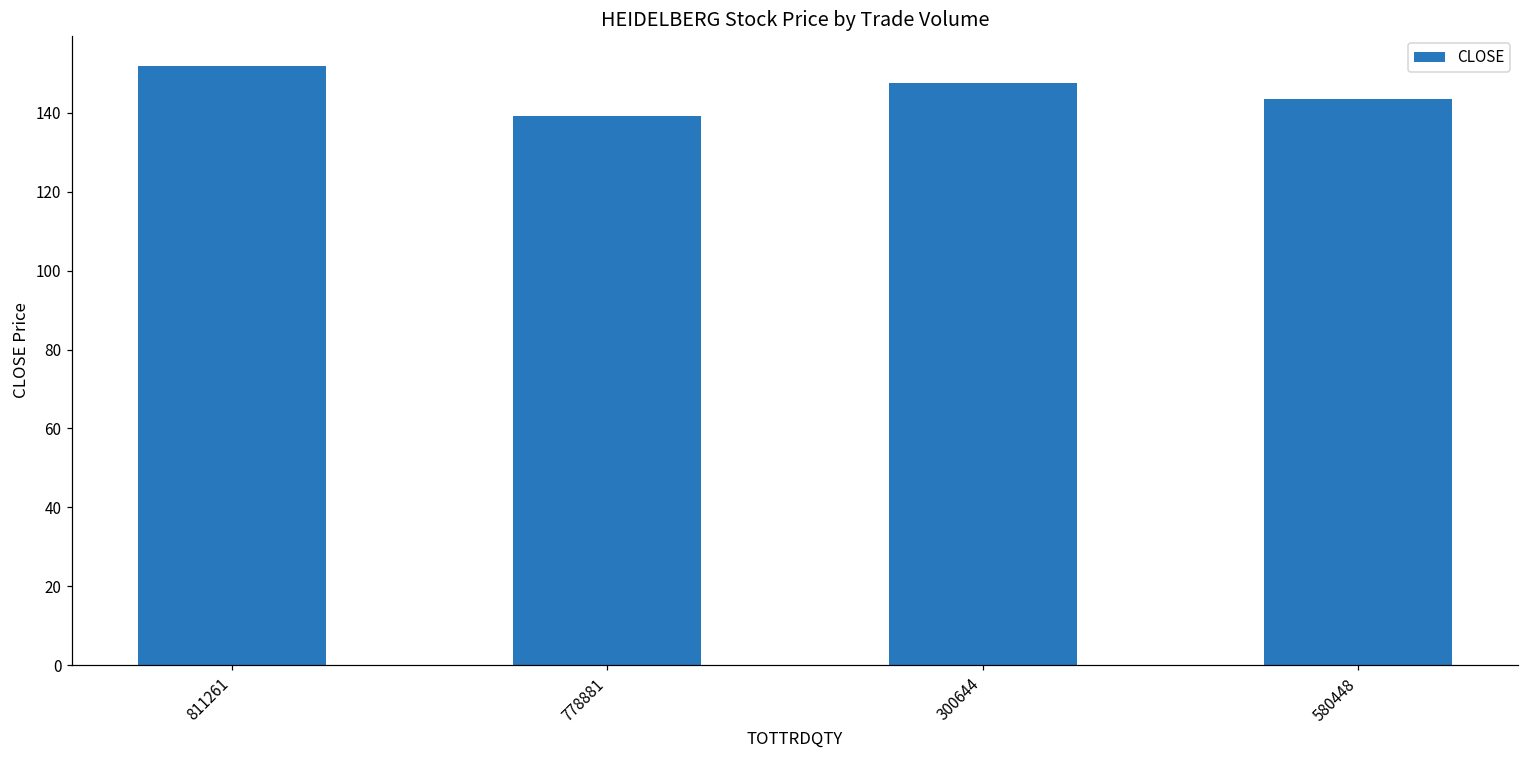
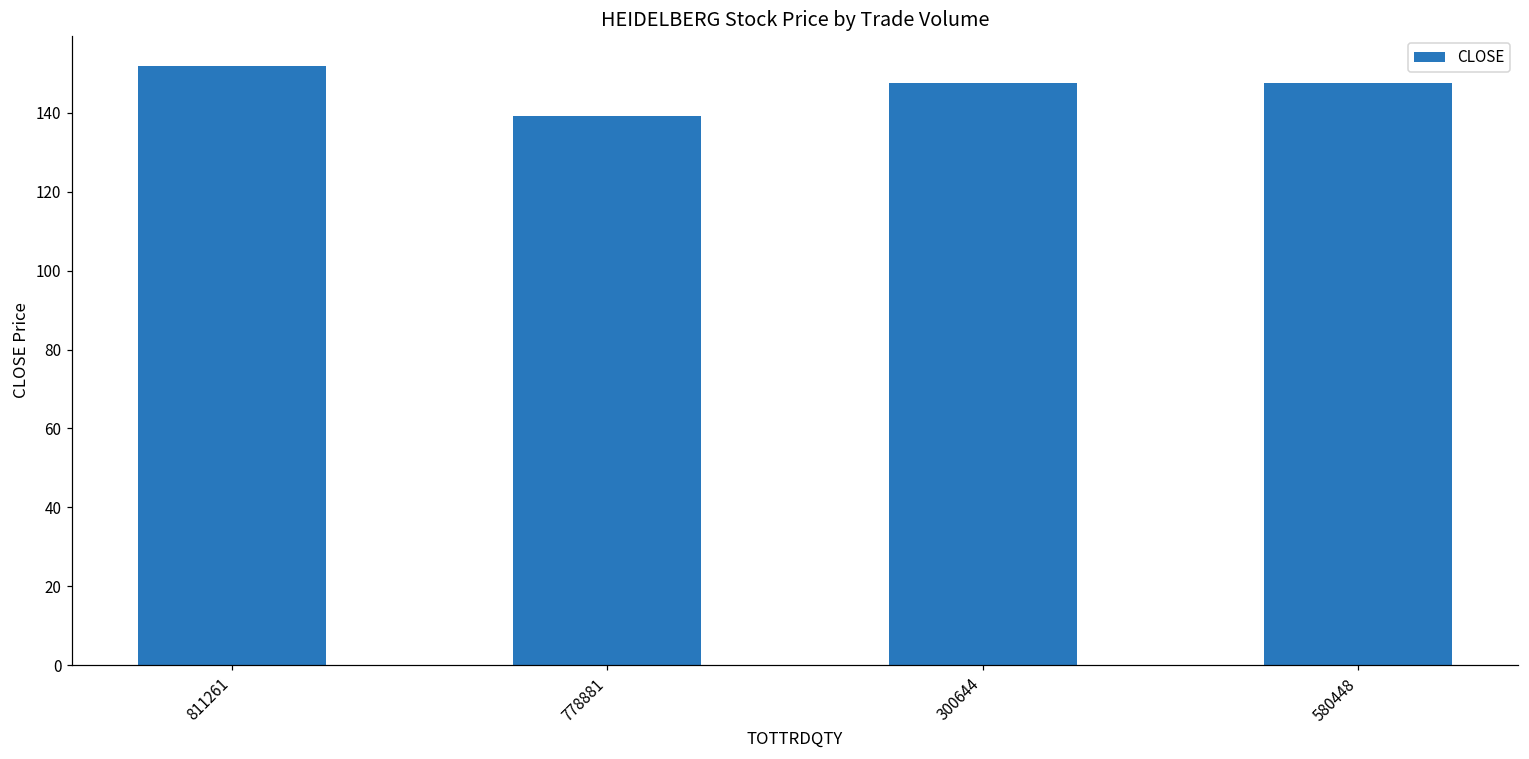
580448: 143 -> 147
